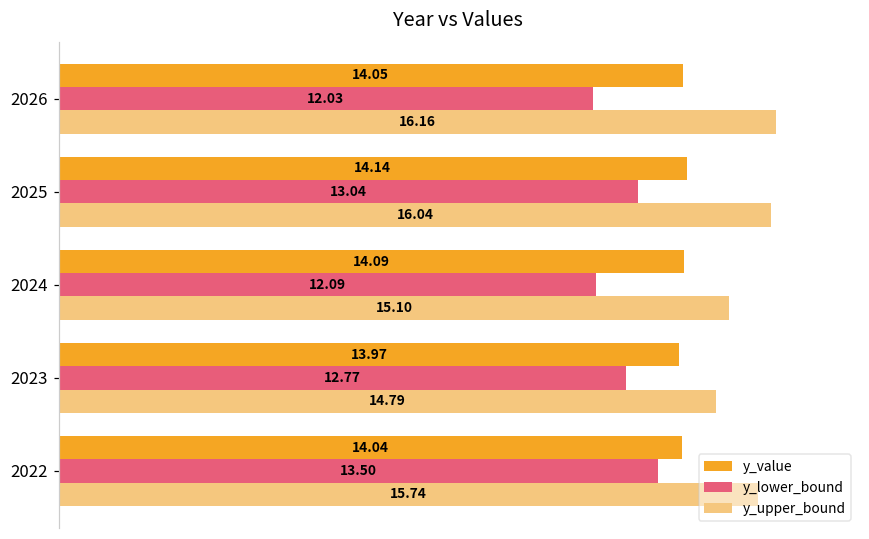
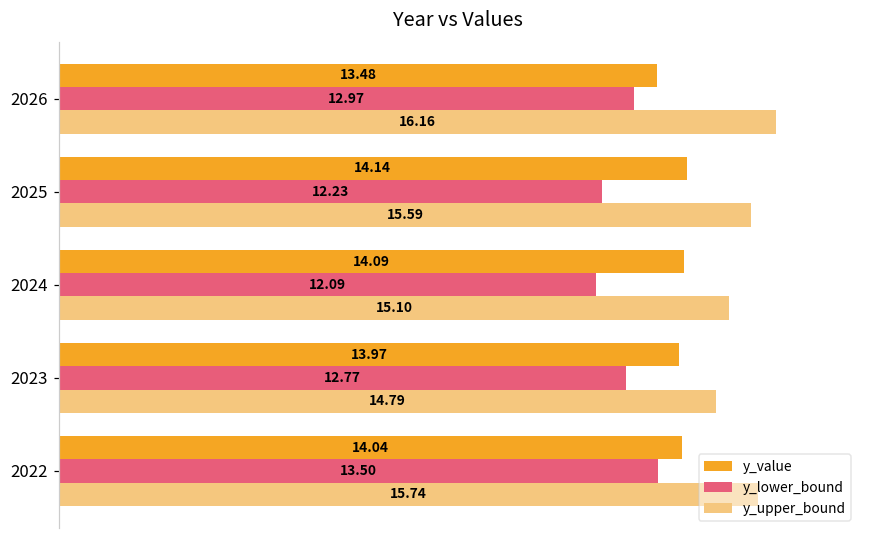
y_value, 2026: 14.05 -> 13.48
y_lower_bound, 2026: 12.03 -> 12.97
y_lower_bound, 2025: 13.04 -> 12.23
y_upper_bound, 2025: 16.04 -> 15.59
